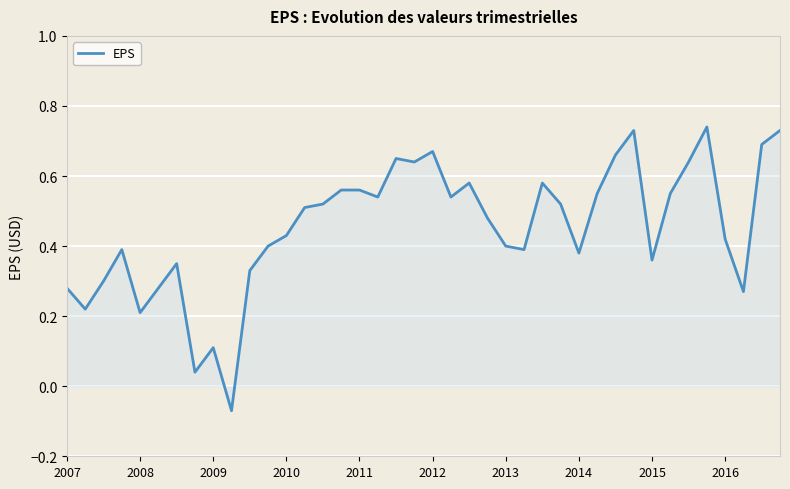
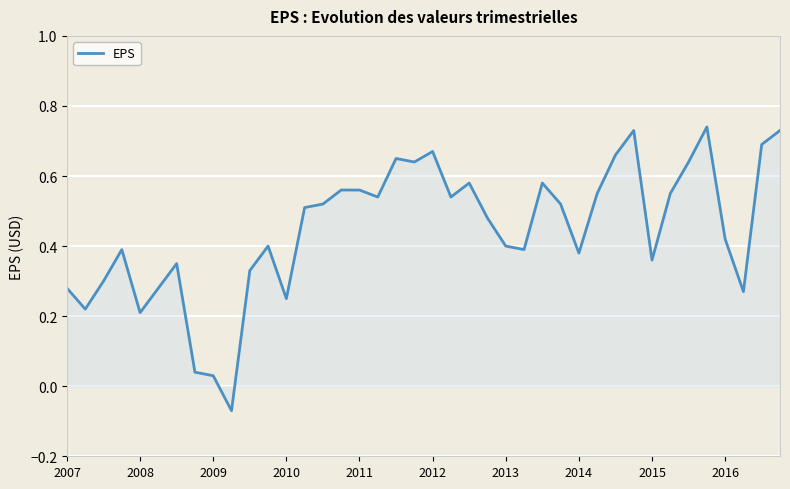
EPS, 2009: 0.11 -> 0.03
EPS, 2010: 0.43 -> 0.25
